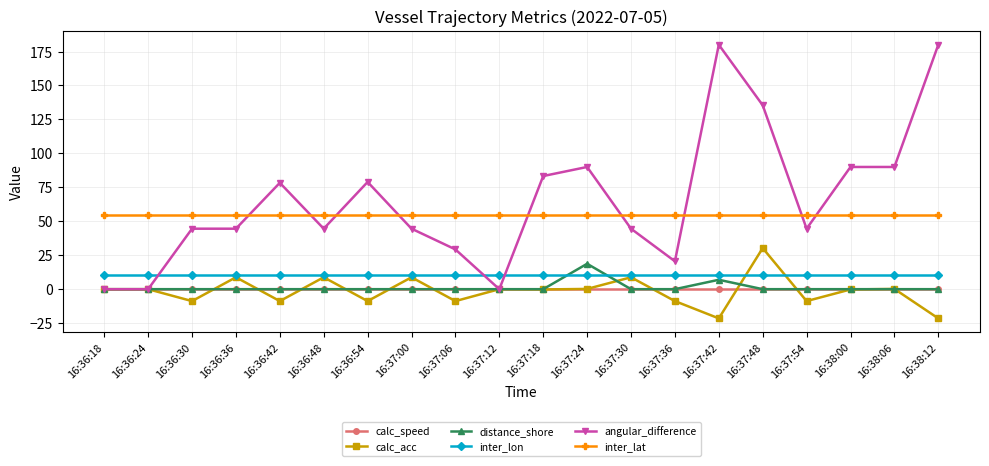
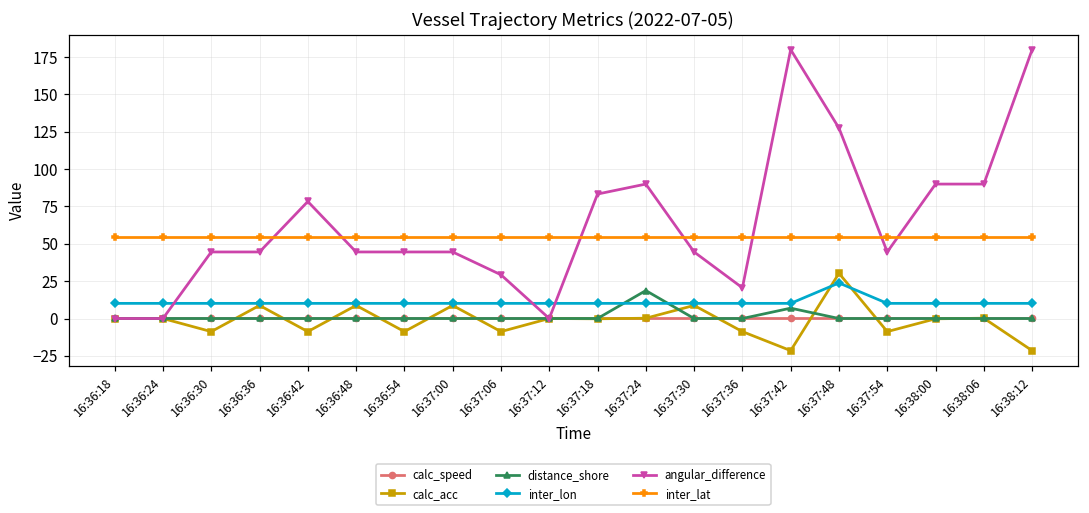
angular_difference, 16:36:54: 79 -> 45
inter_lon, 16:37:48: 10 -> 24
angular_difference, 16:37:48: 135 -> 127
